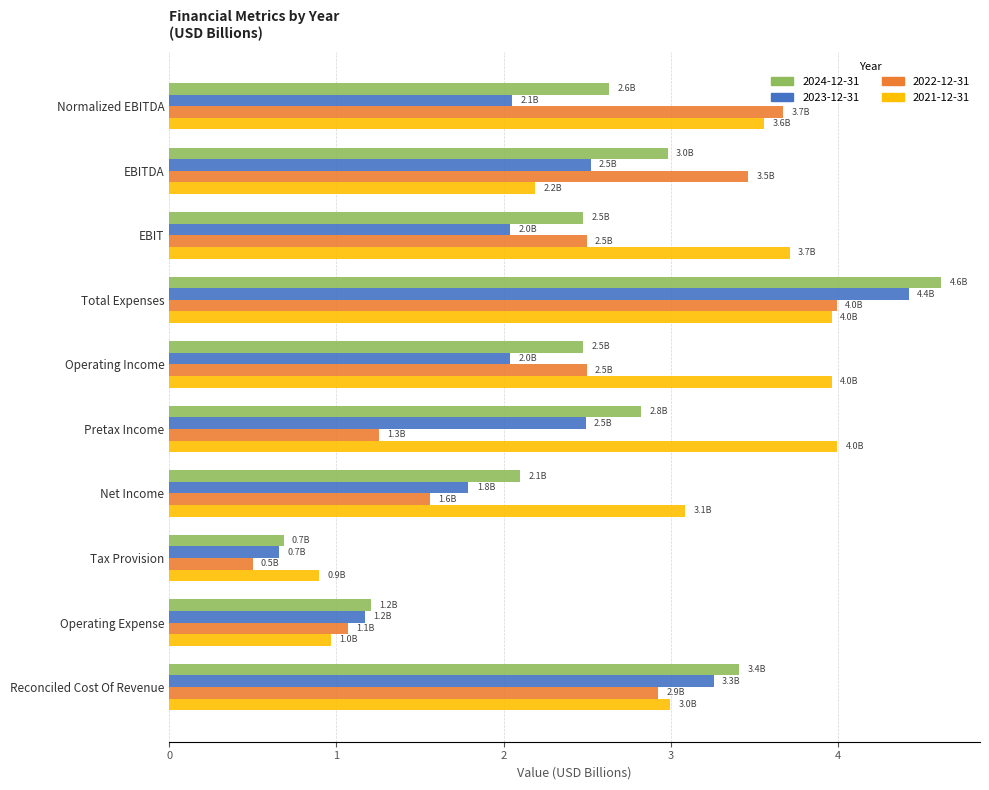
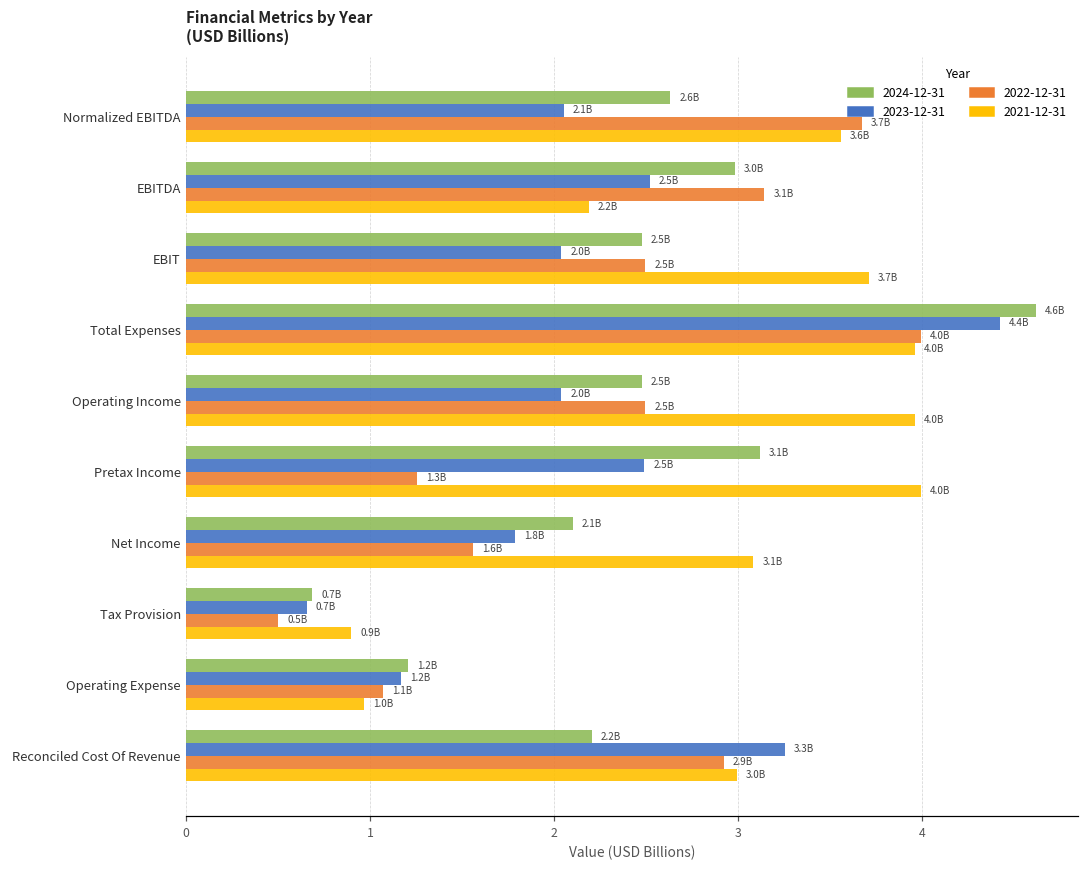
2022-12-31, EBITDA: 3.5B -> 3.1B
2024-12-31, Pretax Income: 2.8B -> 3.1B
2024-12-31, Reconciled Cost Of Revenue: 3.4B -> 2.2B
